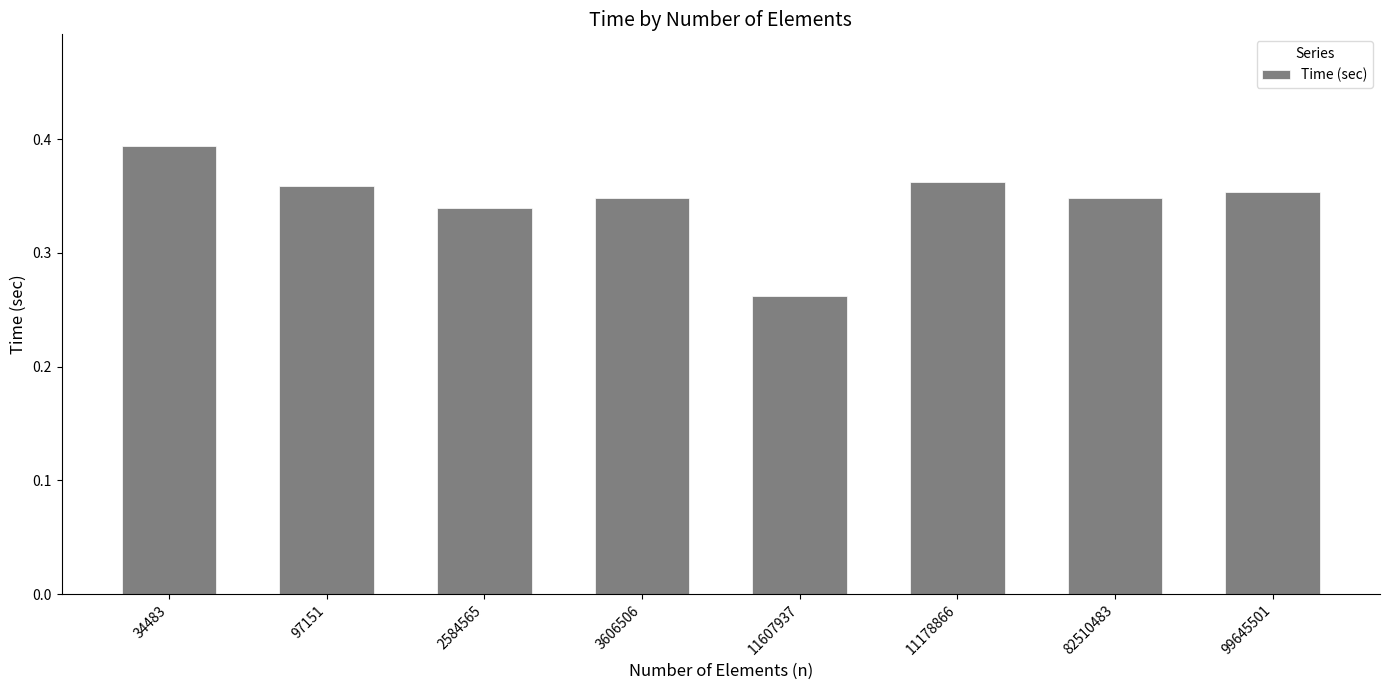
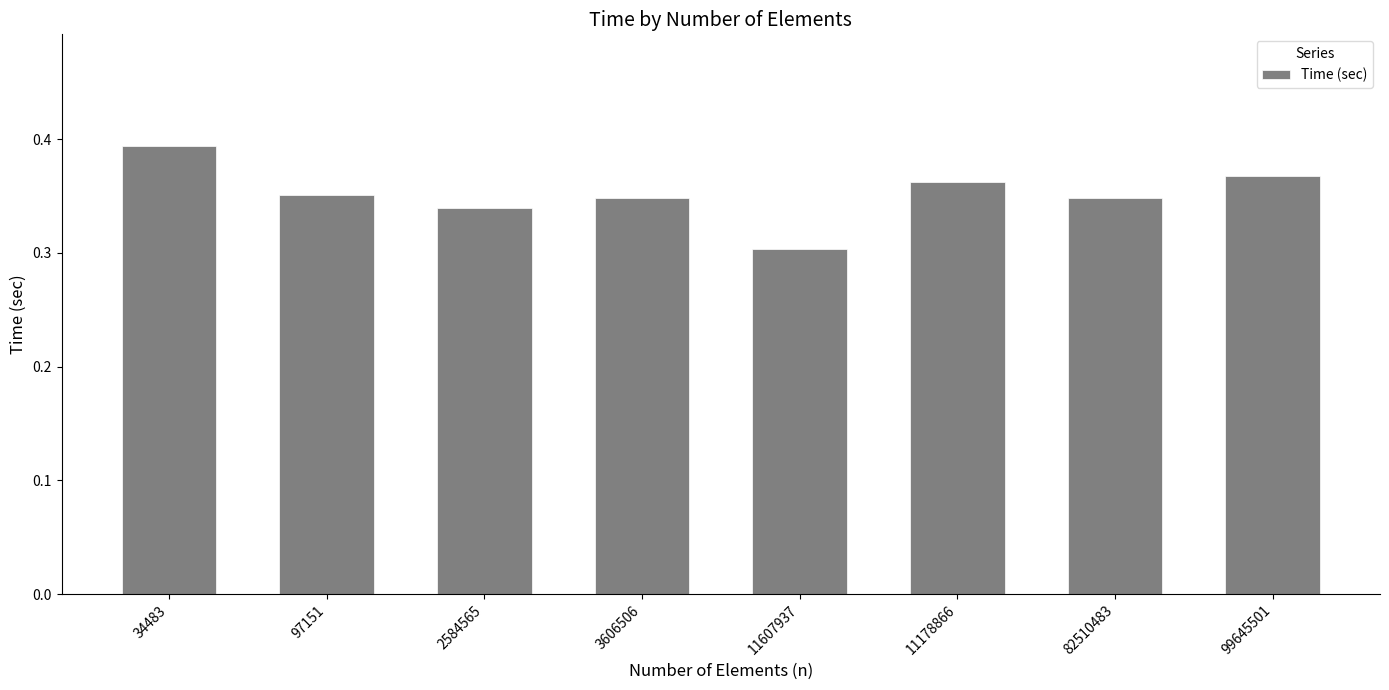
97151: 0.359 -> 0.351
11607937: 0.262 -> 0.303
99645501: 0.353 -> 0.368
